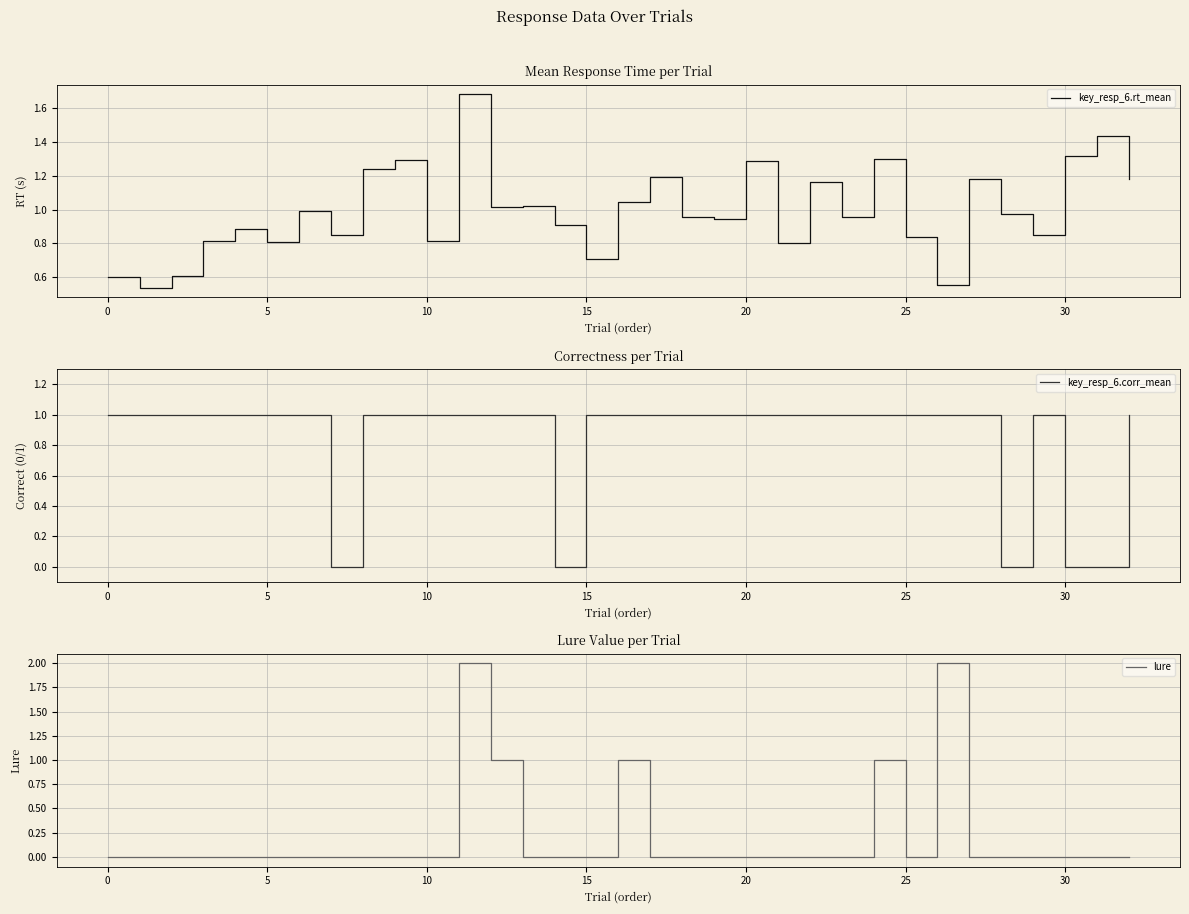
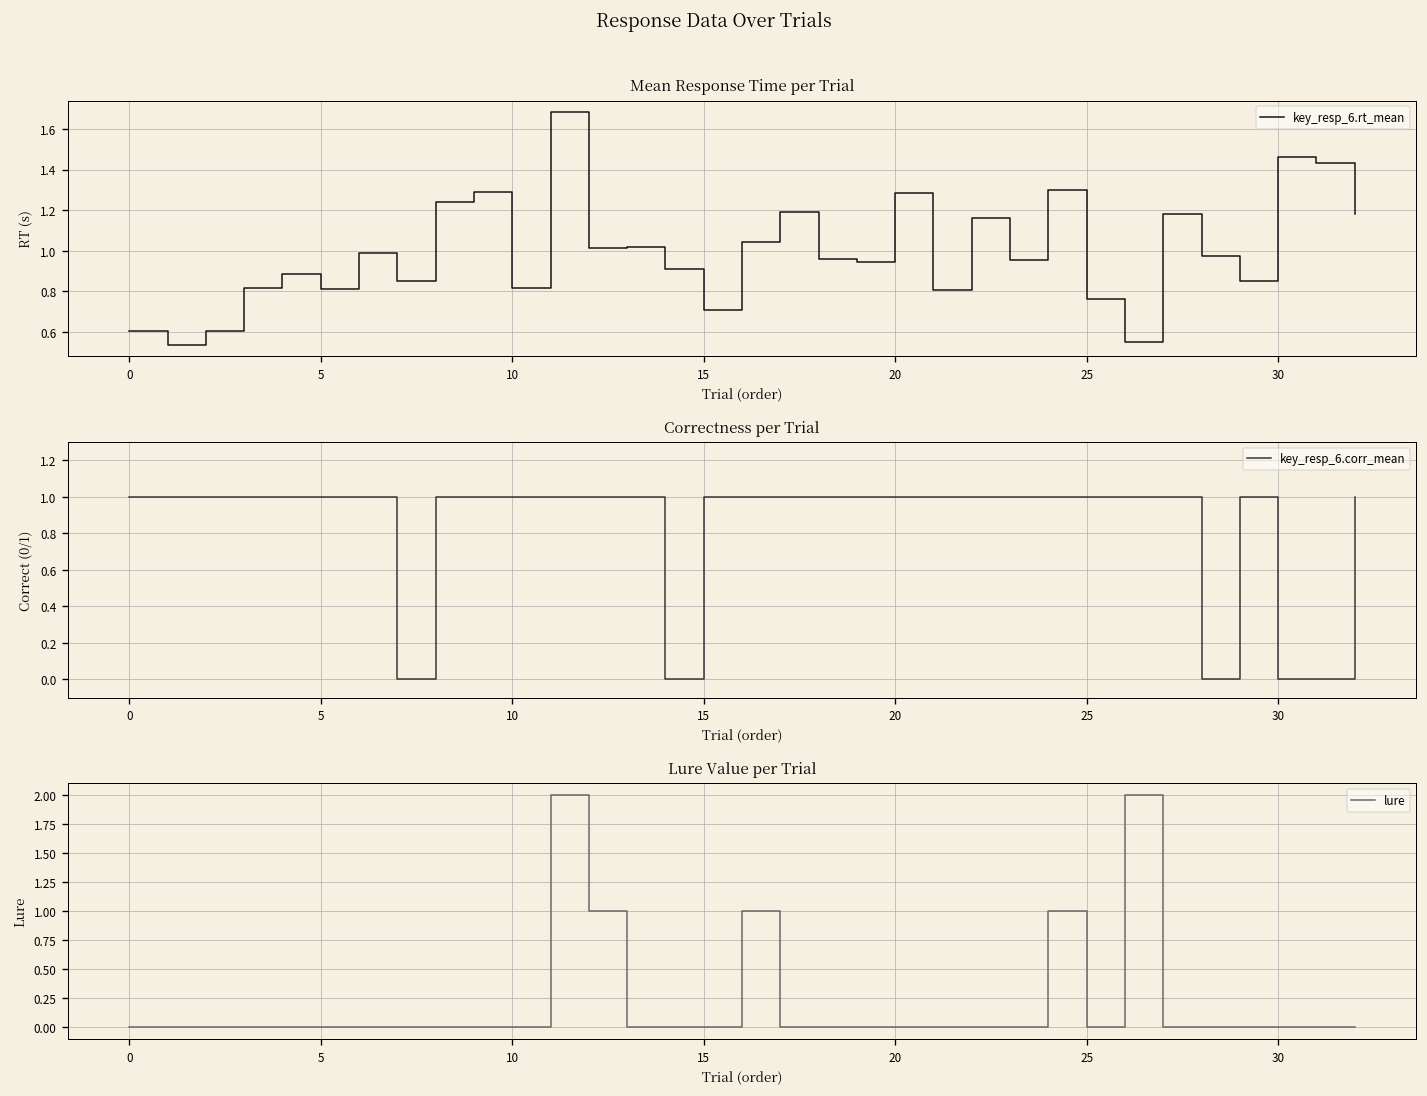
Mean Response Time per Trial, 25: 0.84 -> 0.76
Mean Response Time per Trial, 30: 1.32 -> 1.46
